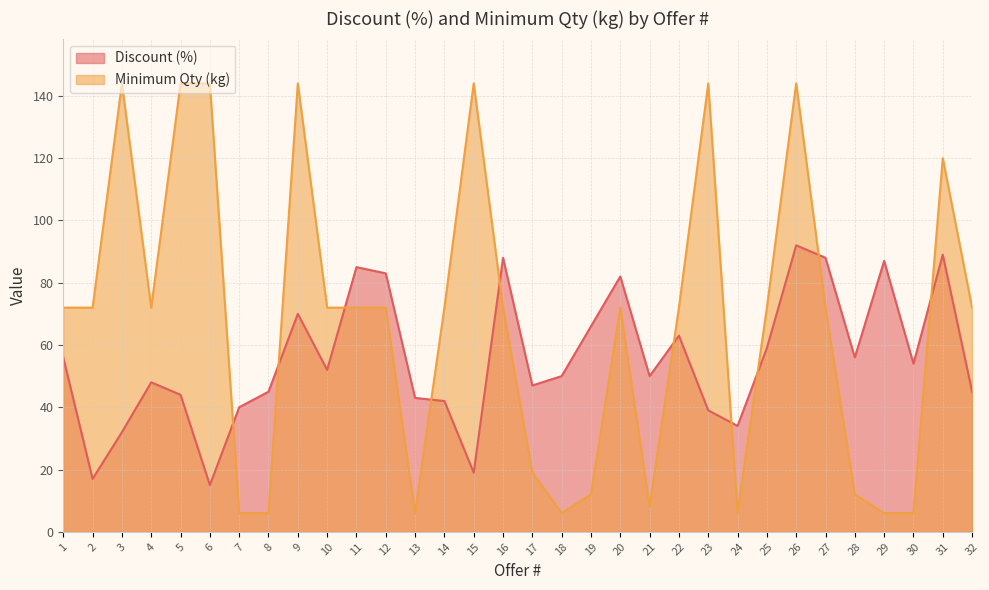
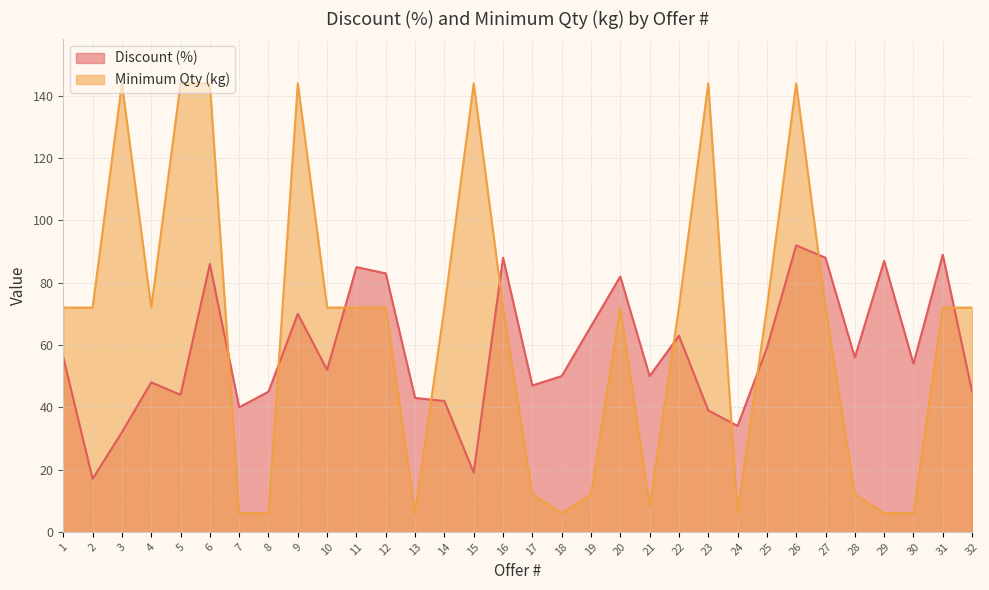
Discount (%), 6: 15 -> 86
Minimum Qty (kg), 17: 19 -> 12
Minimum Qty (kg), 31: 120 -> 72
